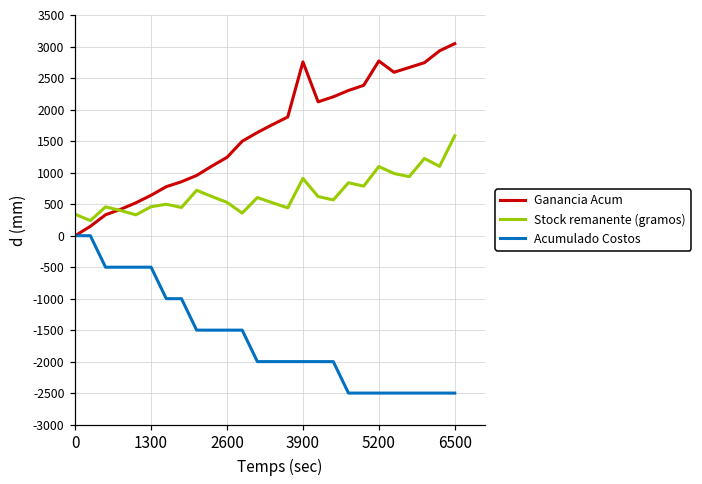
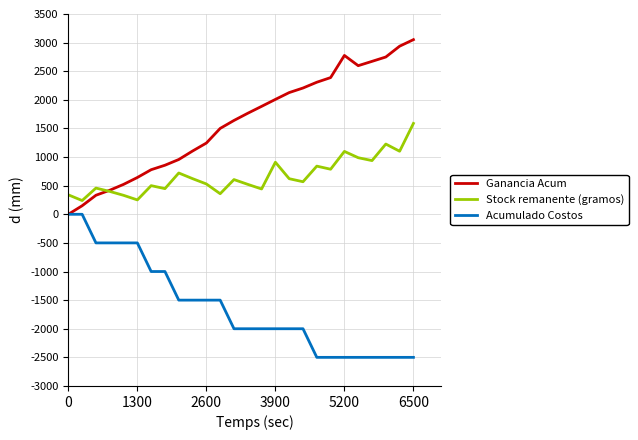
Stock remanente (gramos), 1300: 500 -> 300
Ganancia Acum, 3900: 2800 -> 2000
